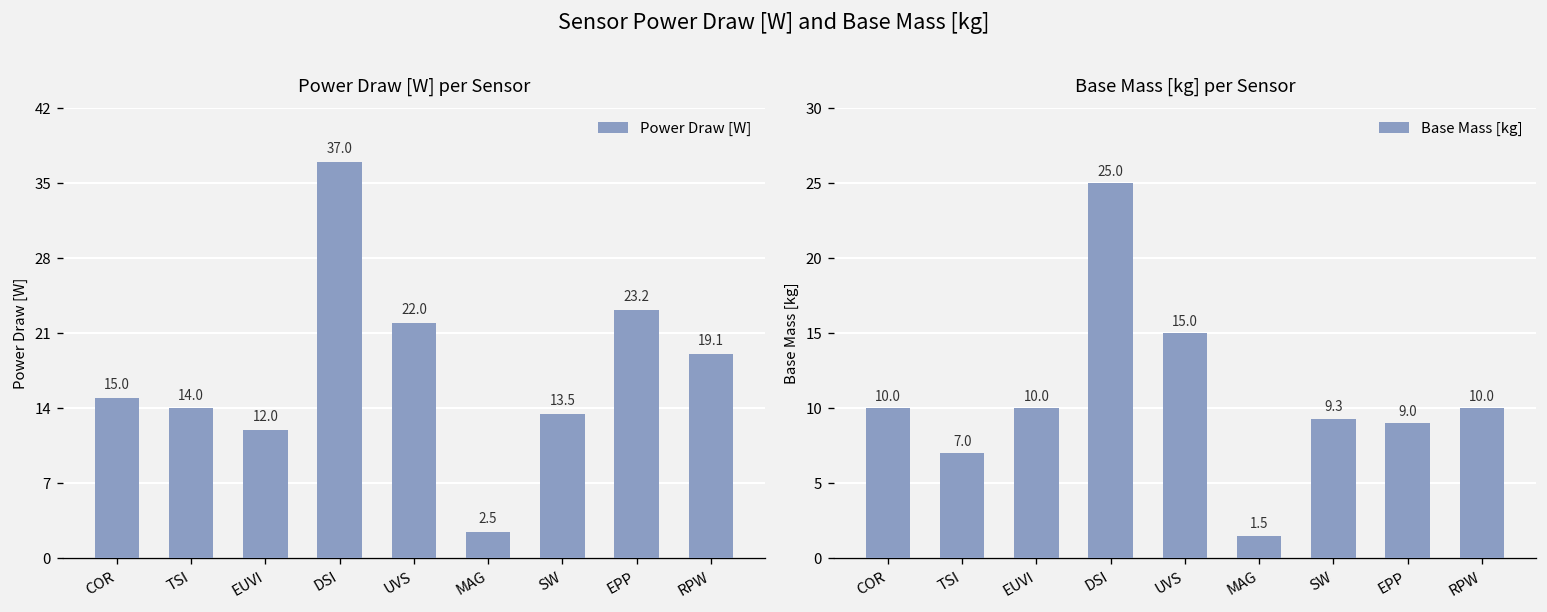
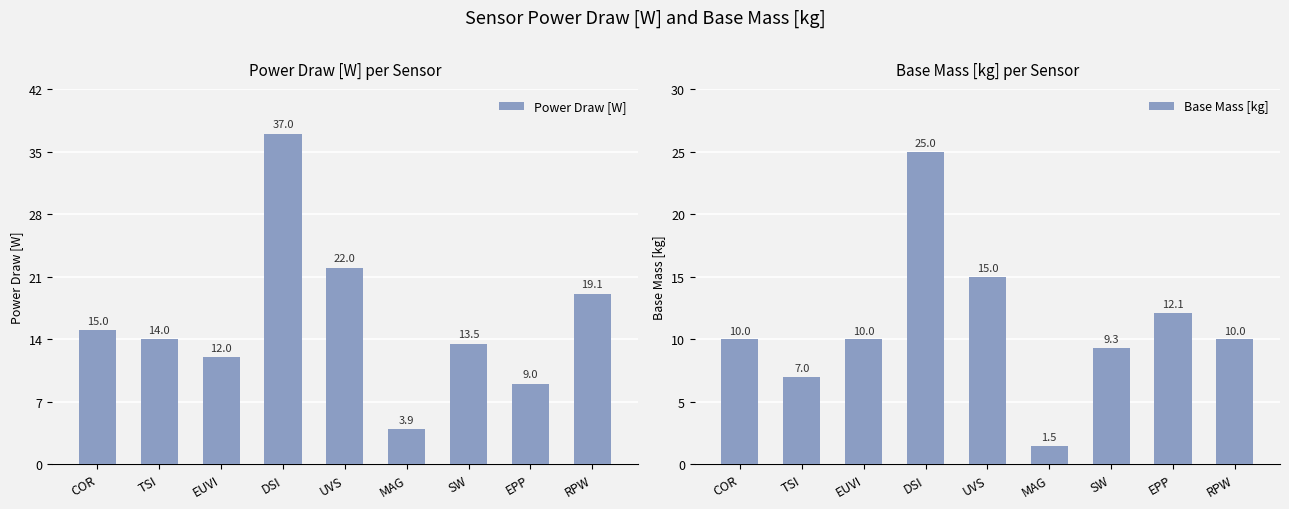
Power Draw [W] per Sensor, MAG: 2.5 -> 3.9
Power Draw [W] per Sensor, EPP: 23.2 -> 9.0
Base Mass [kg] per Sensor, EPP: 9.0 -> 12.1
